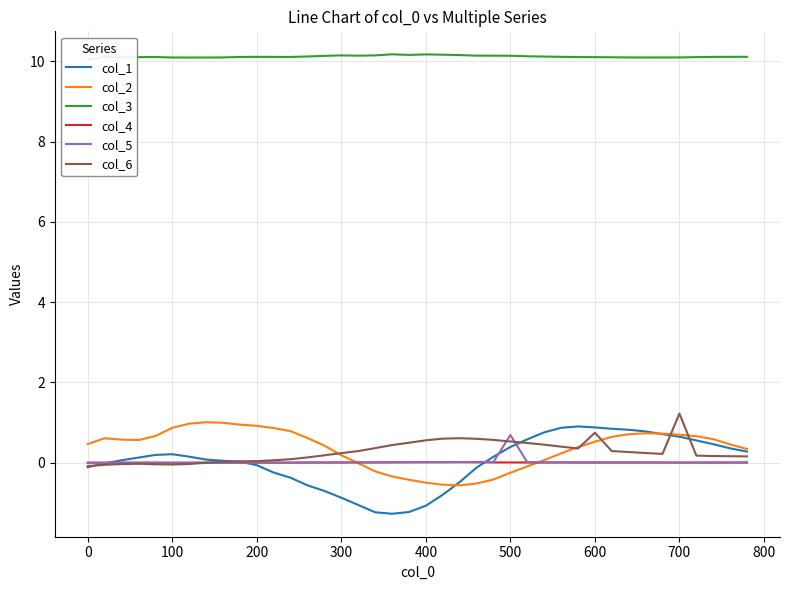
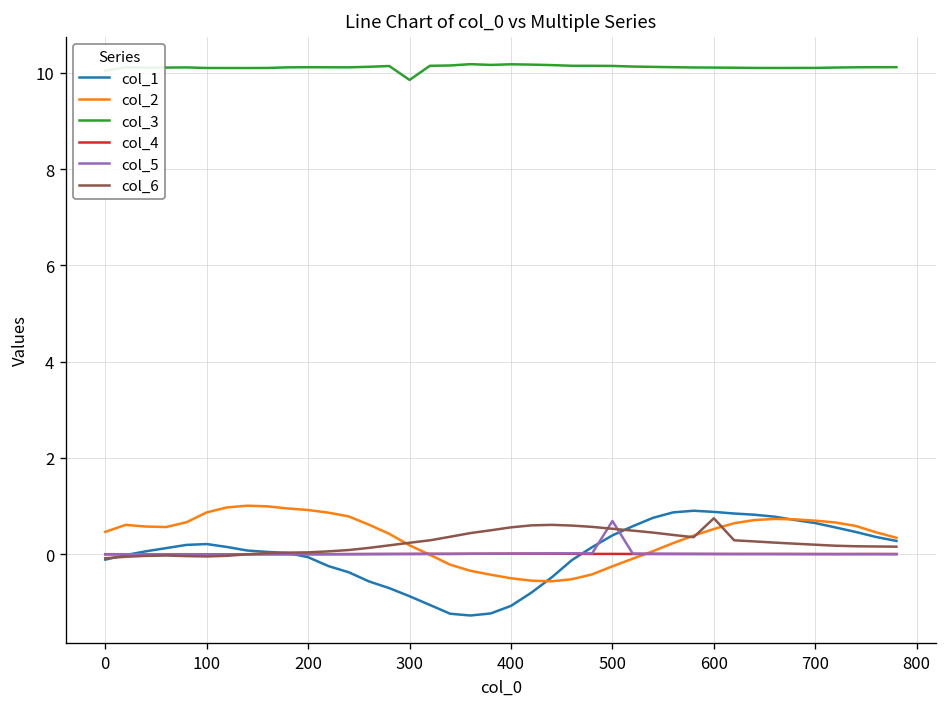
col_3, 300: 10.2 -> 9.9
col_6, 700: 1.2 -> 0.2
